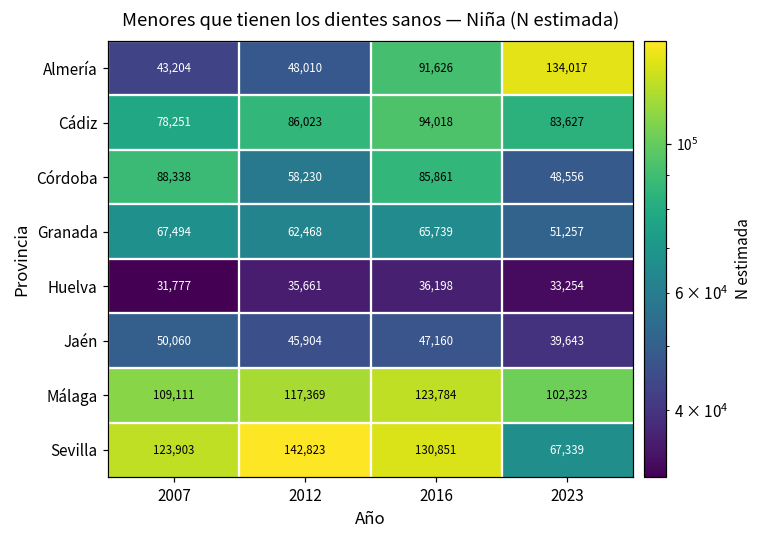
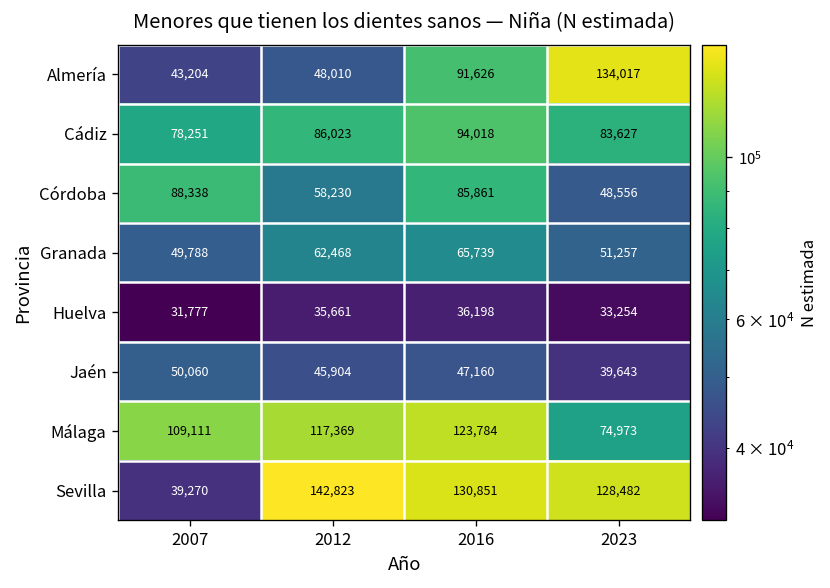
Granada, 2007: 67,494 -> 49,788
Málaga, 2023: 102,323 -> 74,973
Sevilla, 2007: 123,903 -> 39,270
Sevilla, 2023: 67,339 -> 128,482
